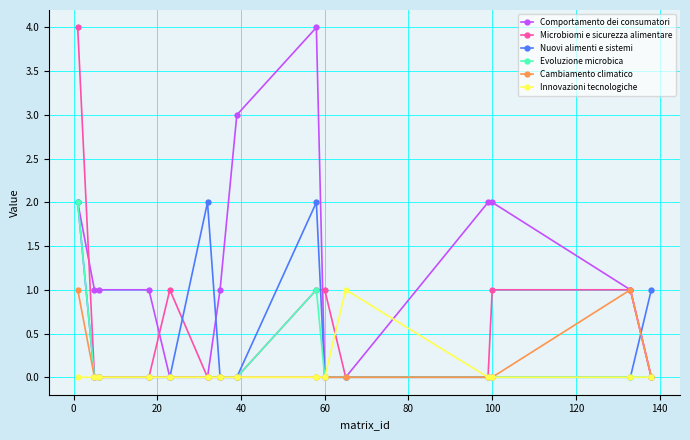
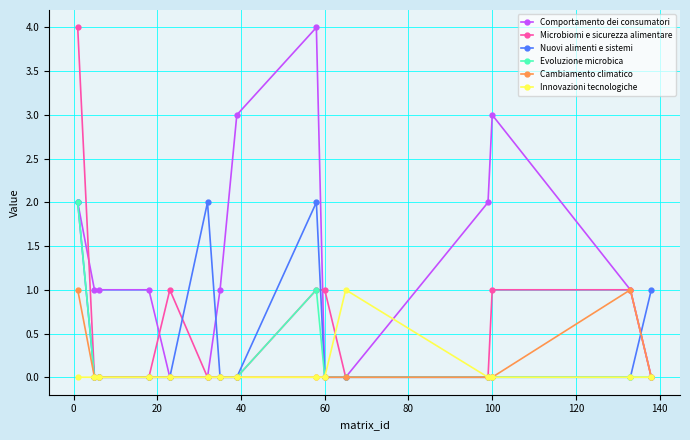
Comportamento dei consumatori, 100: 2 -> 3
